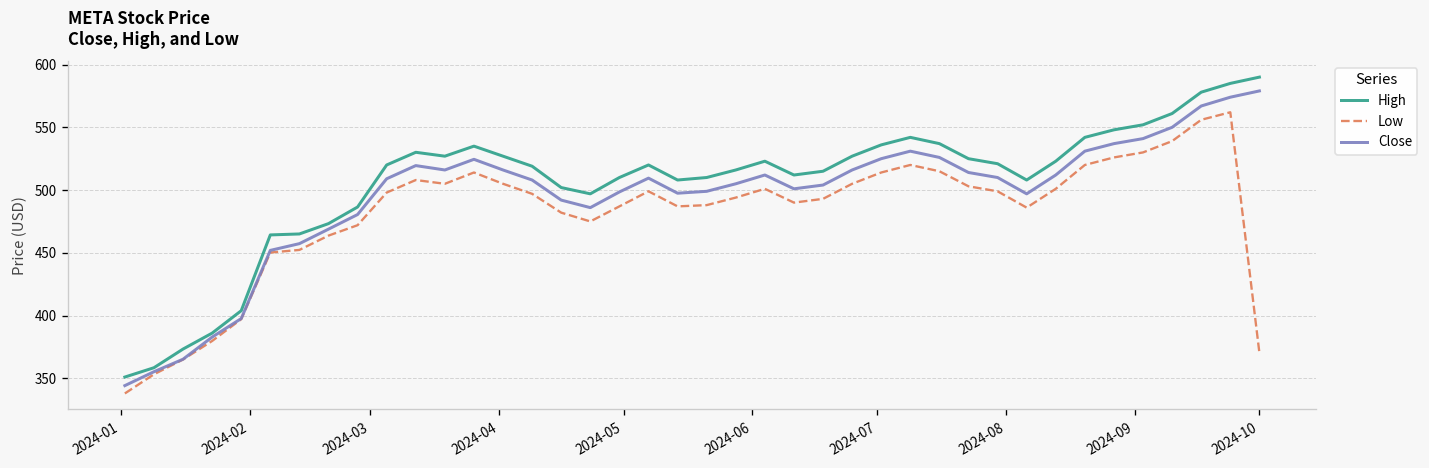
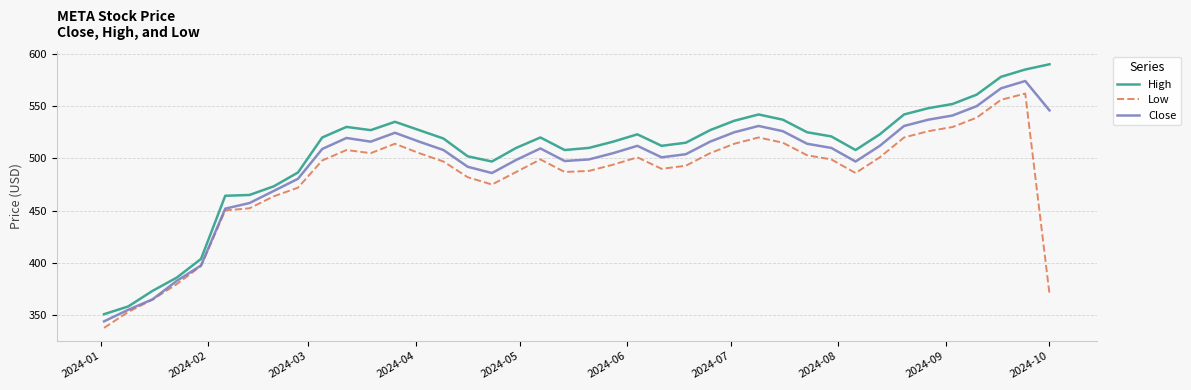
Close, 2024-10: 579 -> 546
